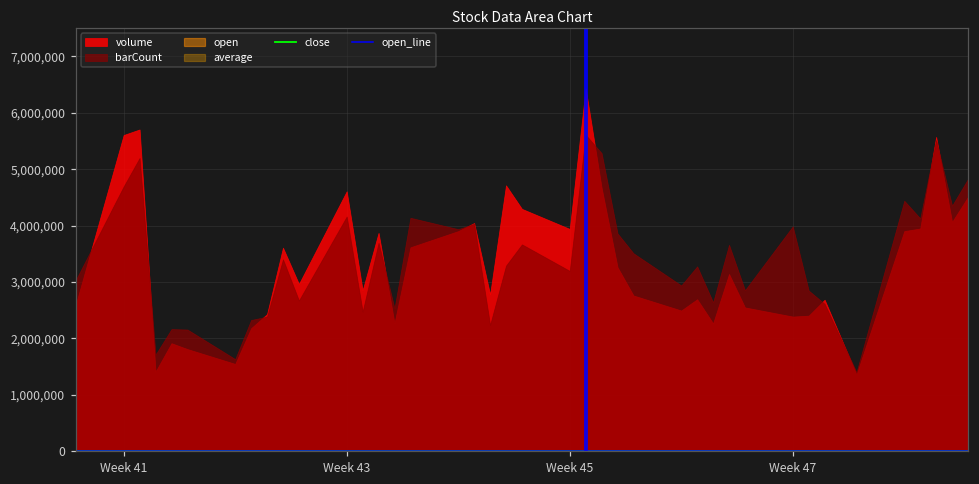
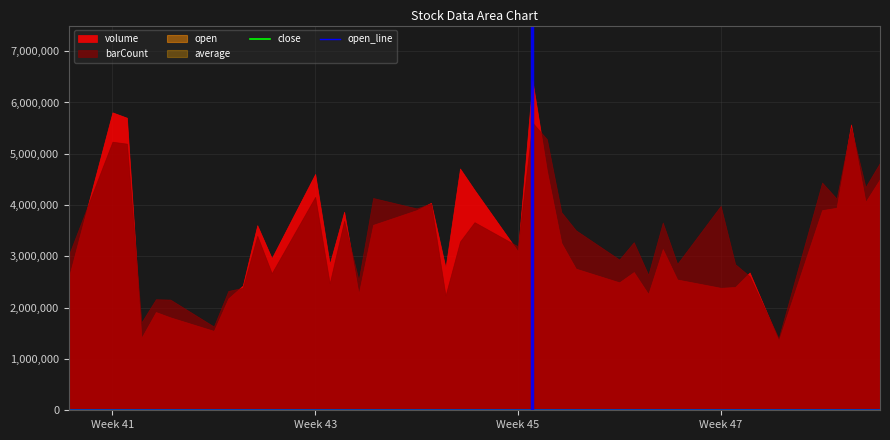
volume, Week 41: 5,600,000 -> 5,800,000
barCount, Week 41: 4,700,000 -> 5,200,000
volume, Week 45: 3,900,000 -> 3,100,000
